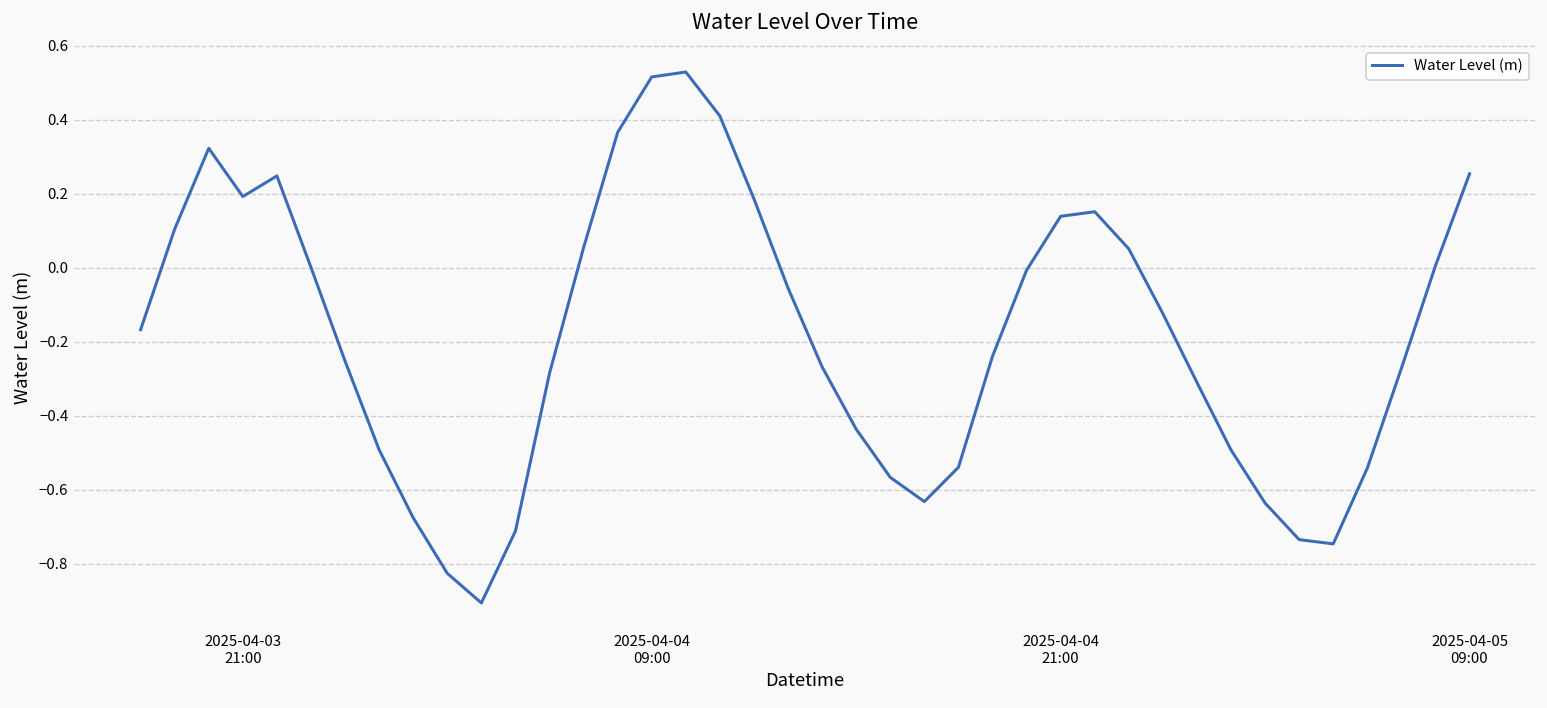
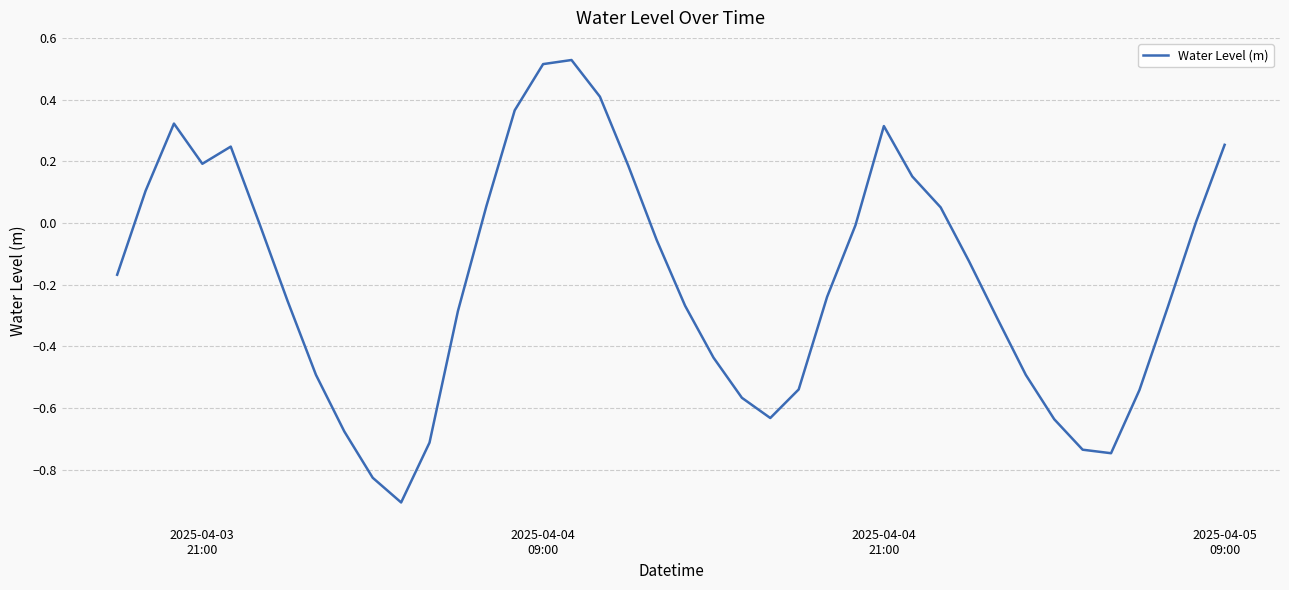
2025-04-04 21:00: 0.14 -> 0.31
